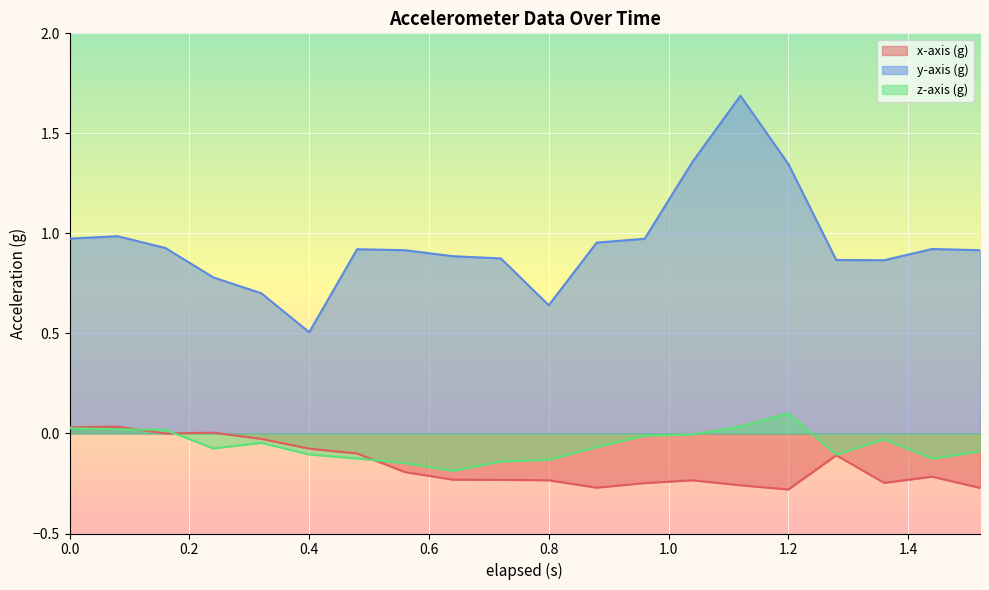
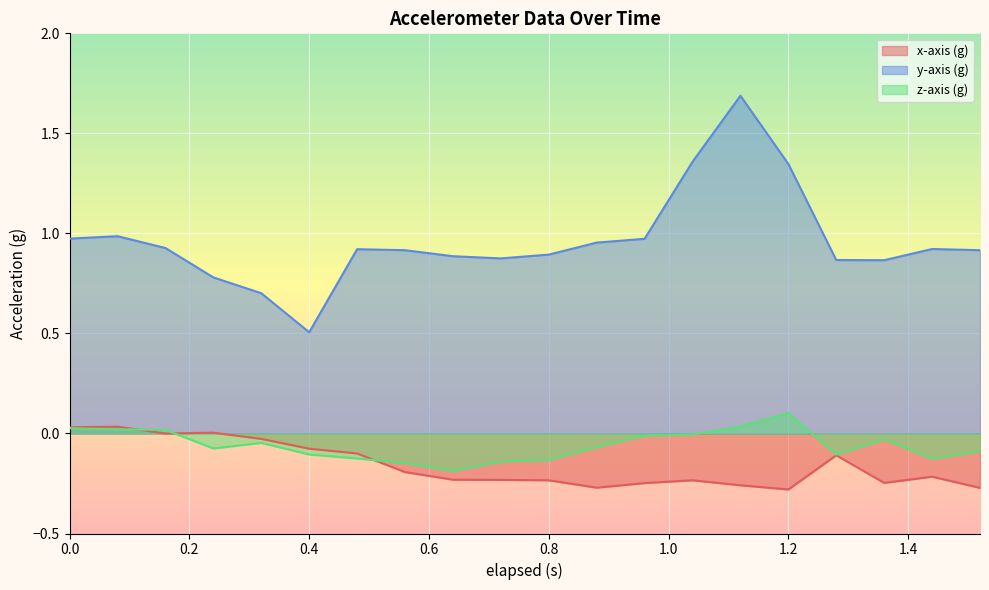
y-axis (g), 0.8: 0.64 -> 0.89
